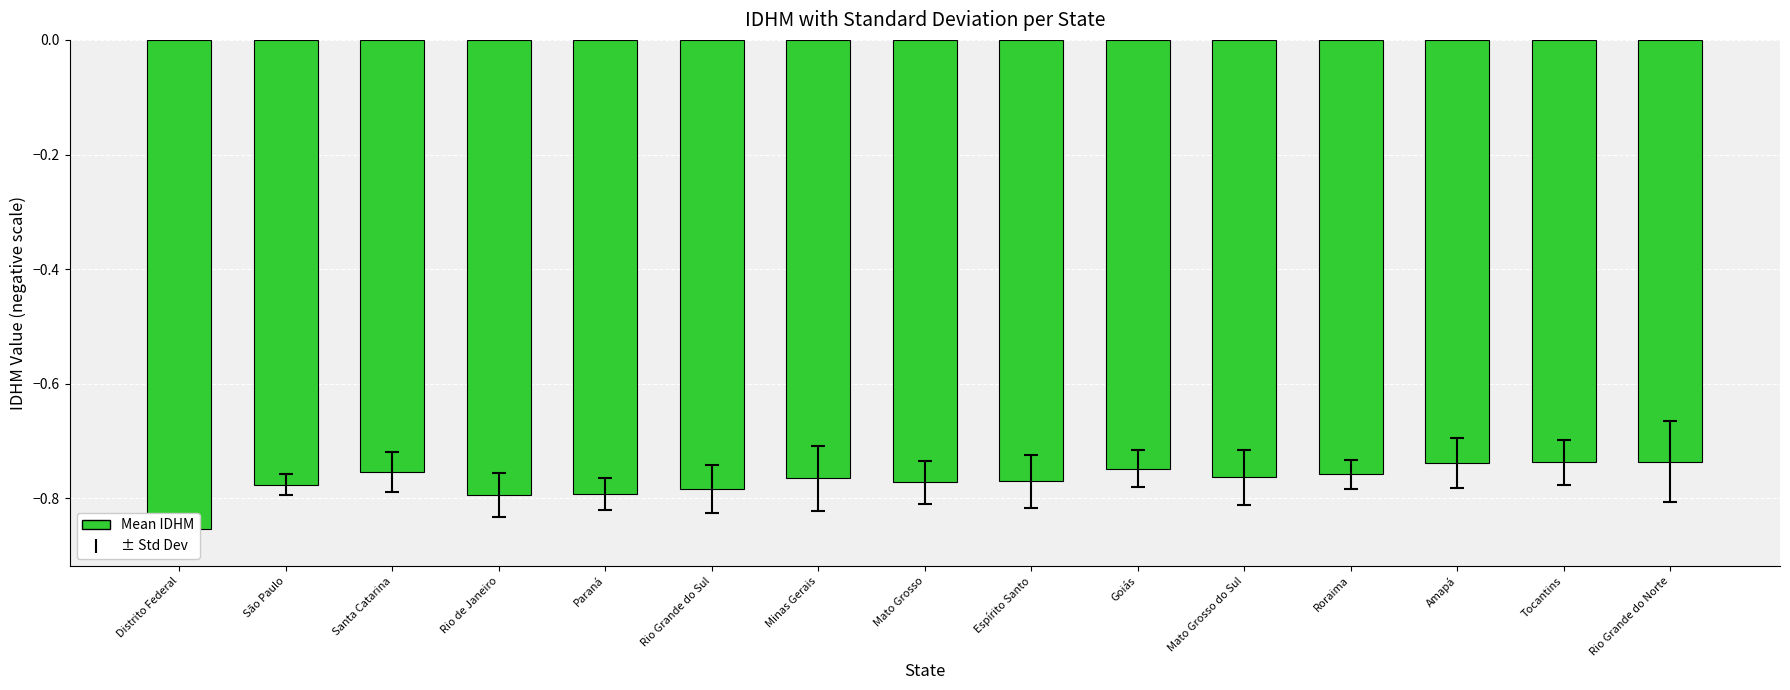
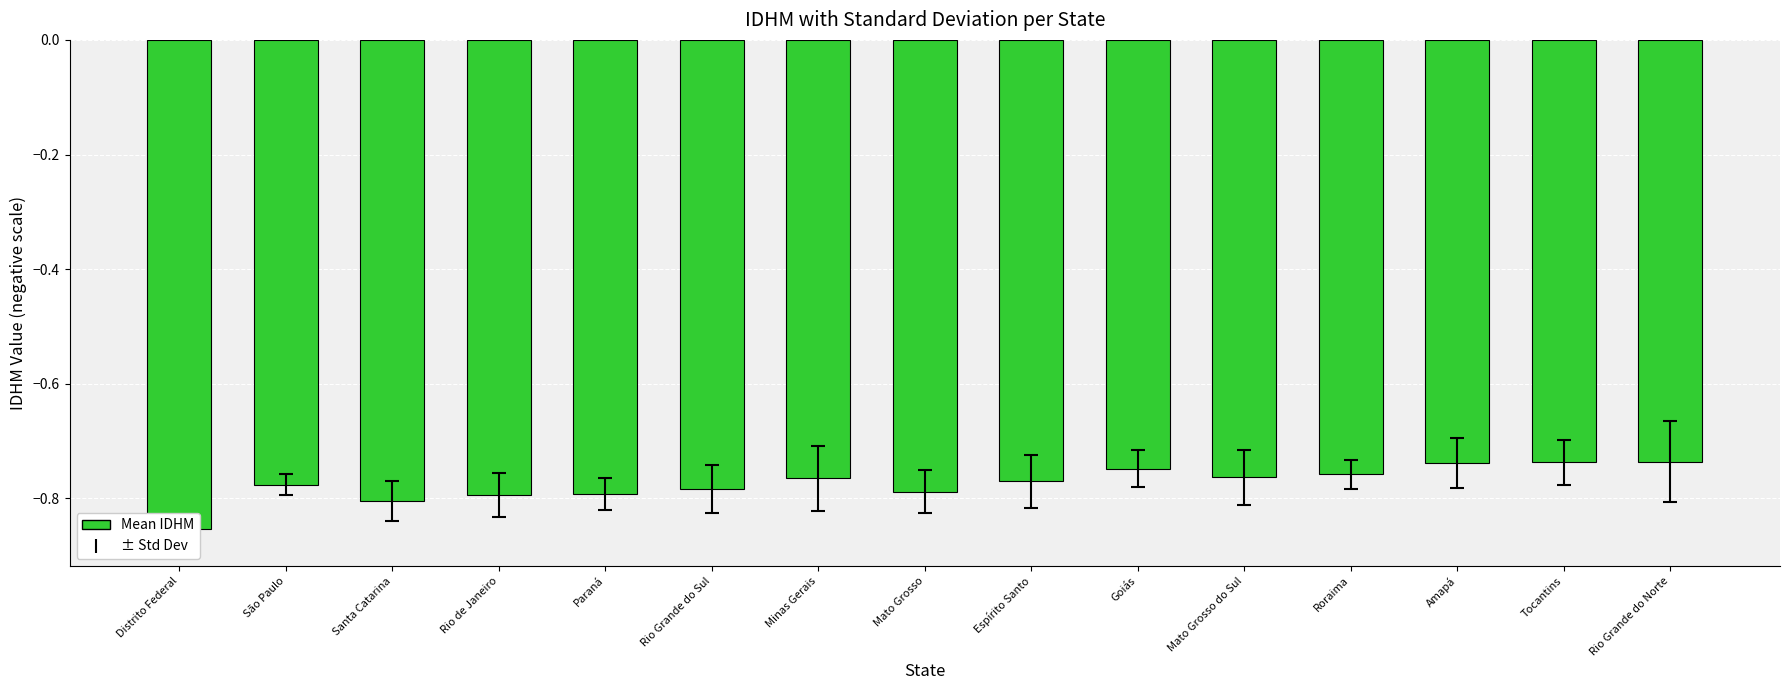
Mean IDHM, Santa Catarina: -0.75 -> -0.81
Mean IDHM, Mato Grosso: -0.77 -> -0.79
